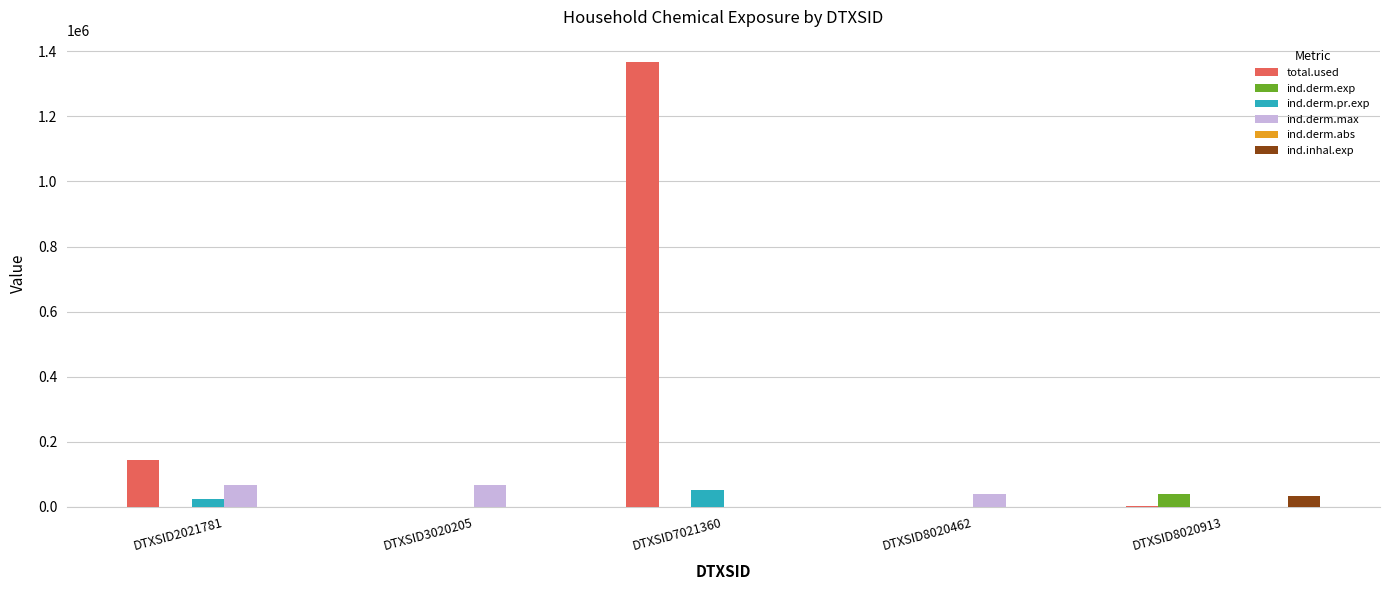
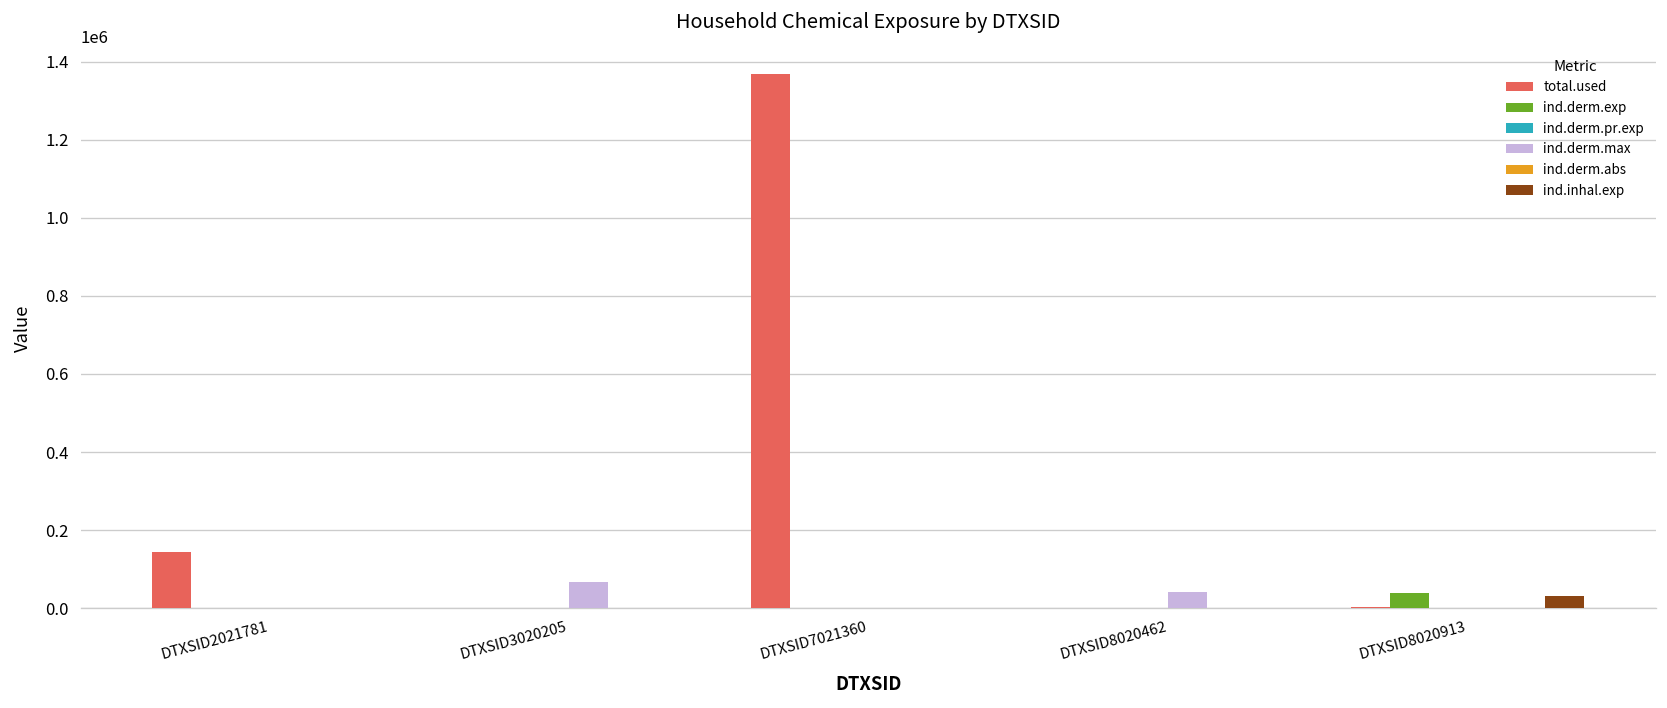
ind.derm.pr.exp, DTXSID2021781: 20000 -> 0
ind.derm.max, DTXSID2021781: 70000 -> 0
ind.derm.pr.exp, DTXSID7021360: 50000 -> 0
